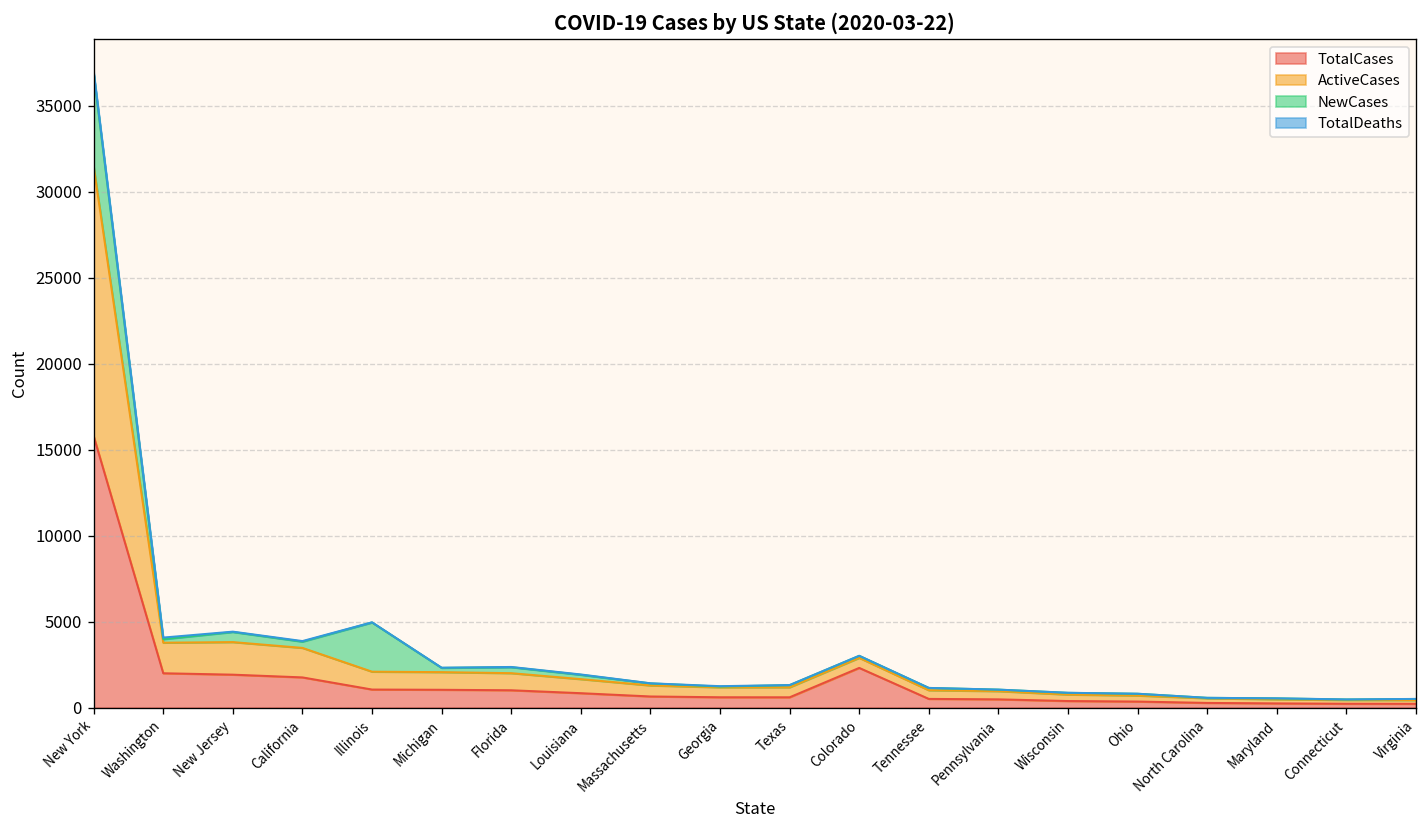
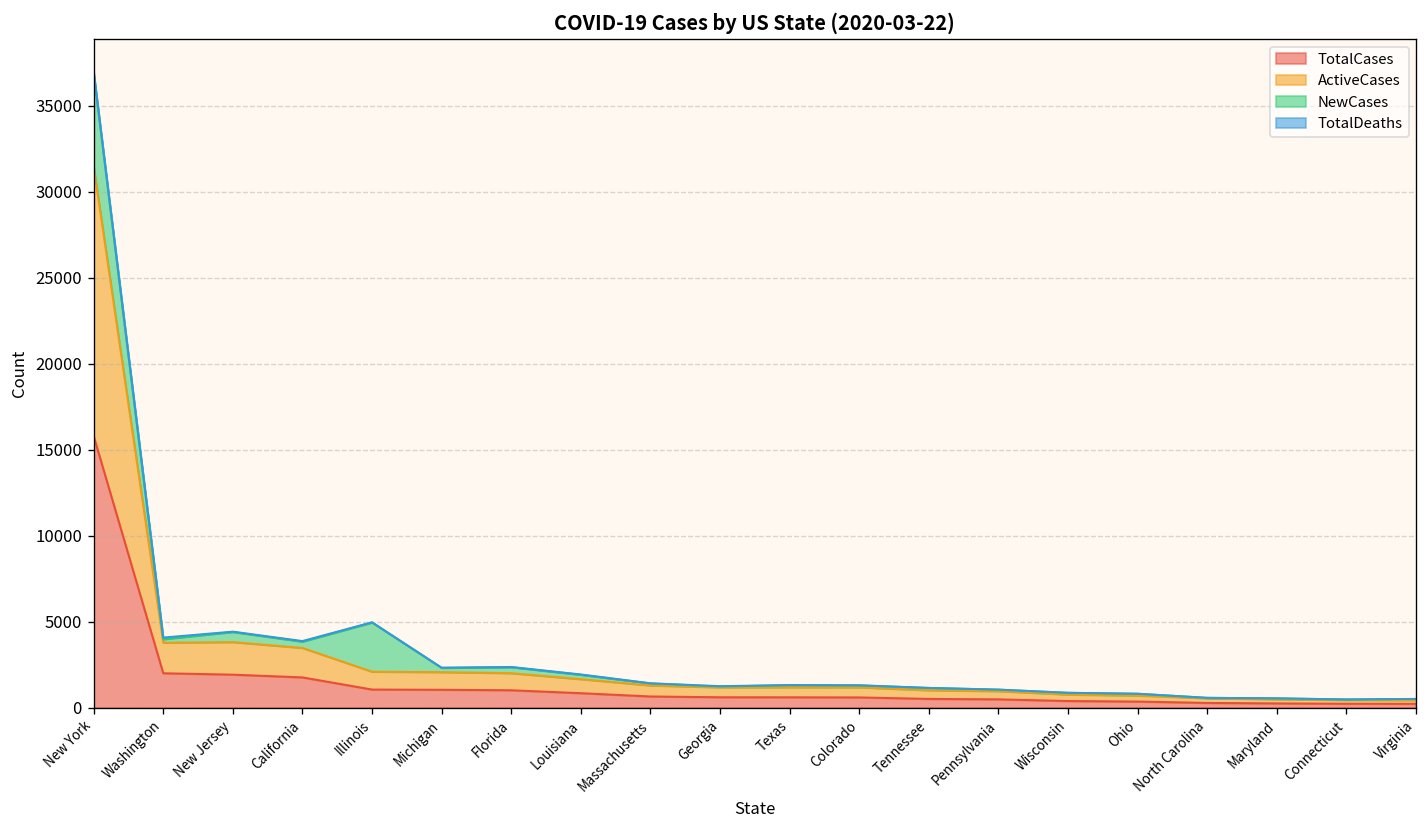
TotalCases, Colorado: 2300 -> 600
